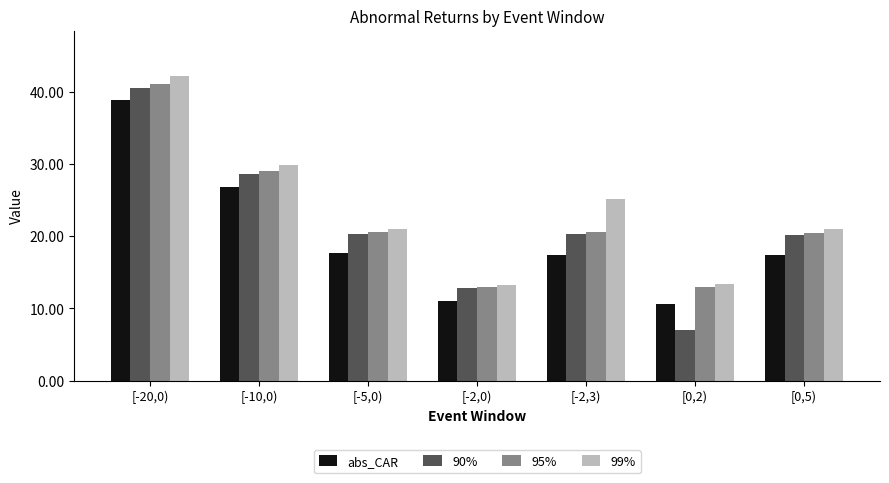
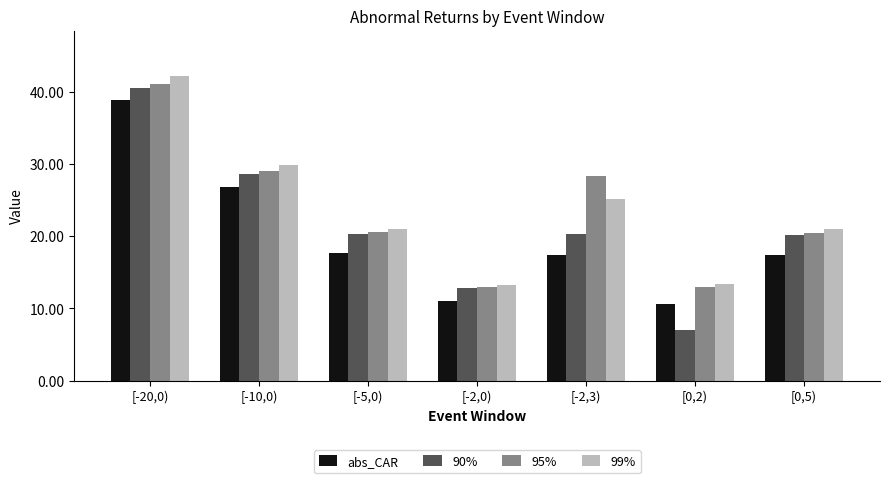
95%, [-2,3): 21 -> 28
